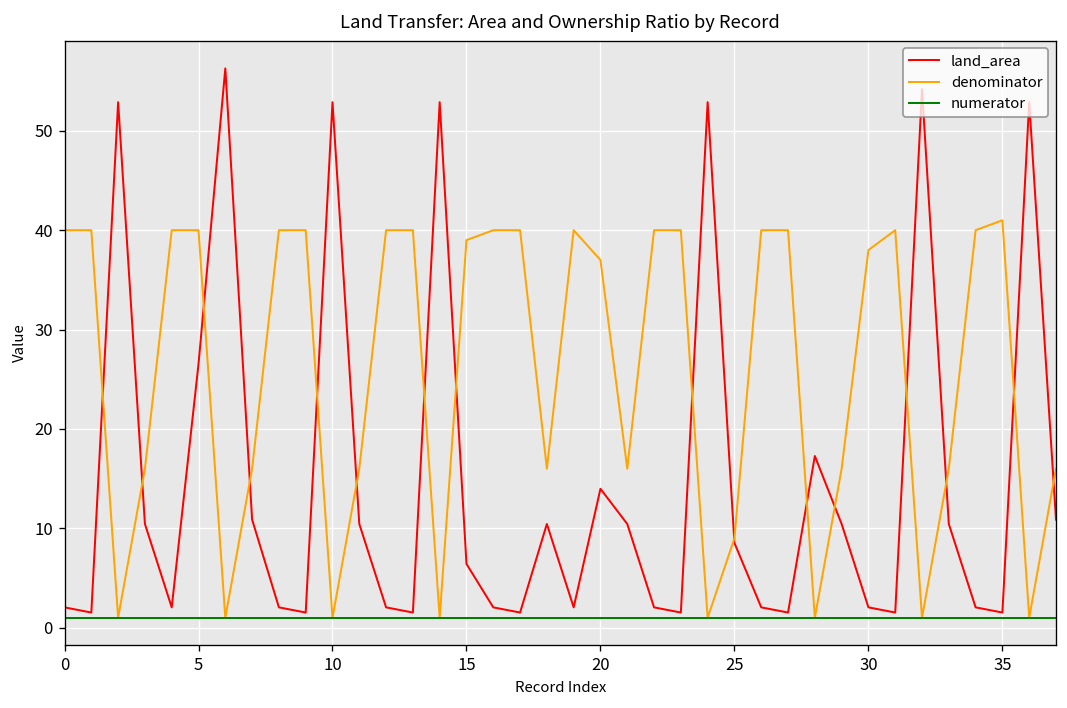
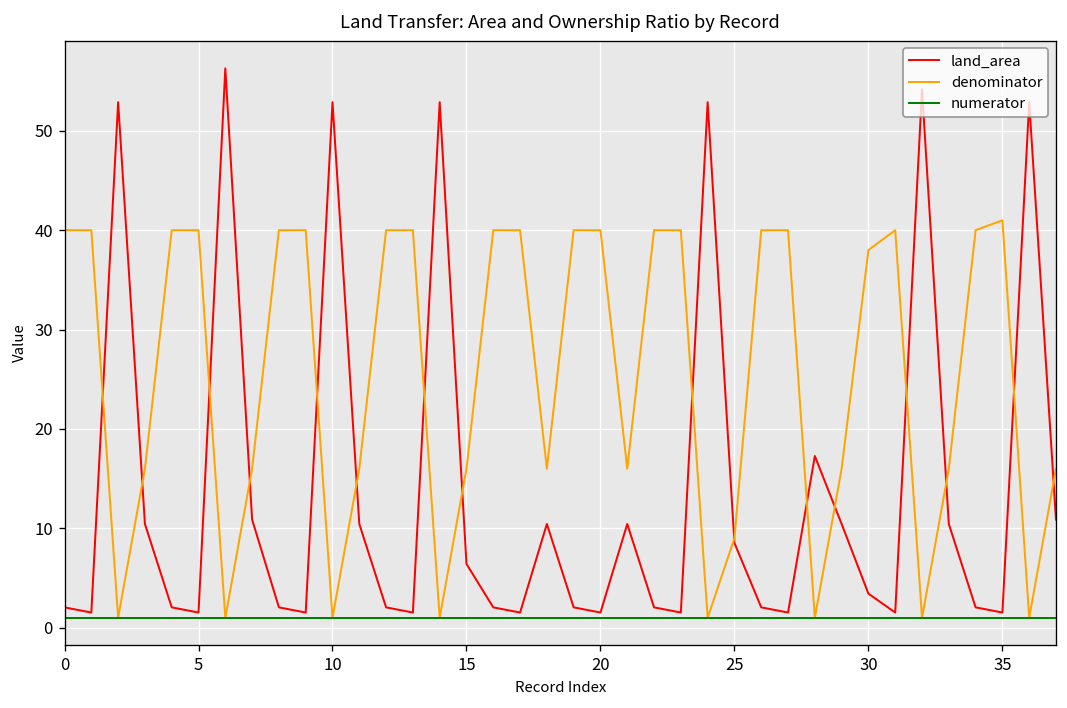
land_area, 5: 27 -> 2
denominator, 15: 39 -> 16
land_area, 20: 14 -> 2
denominator, 20: 37 -> 40
land_area, 30: 2 -> 3
